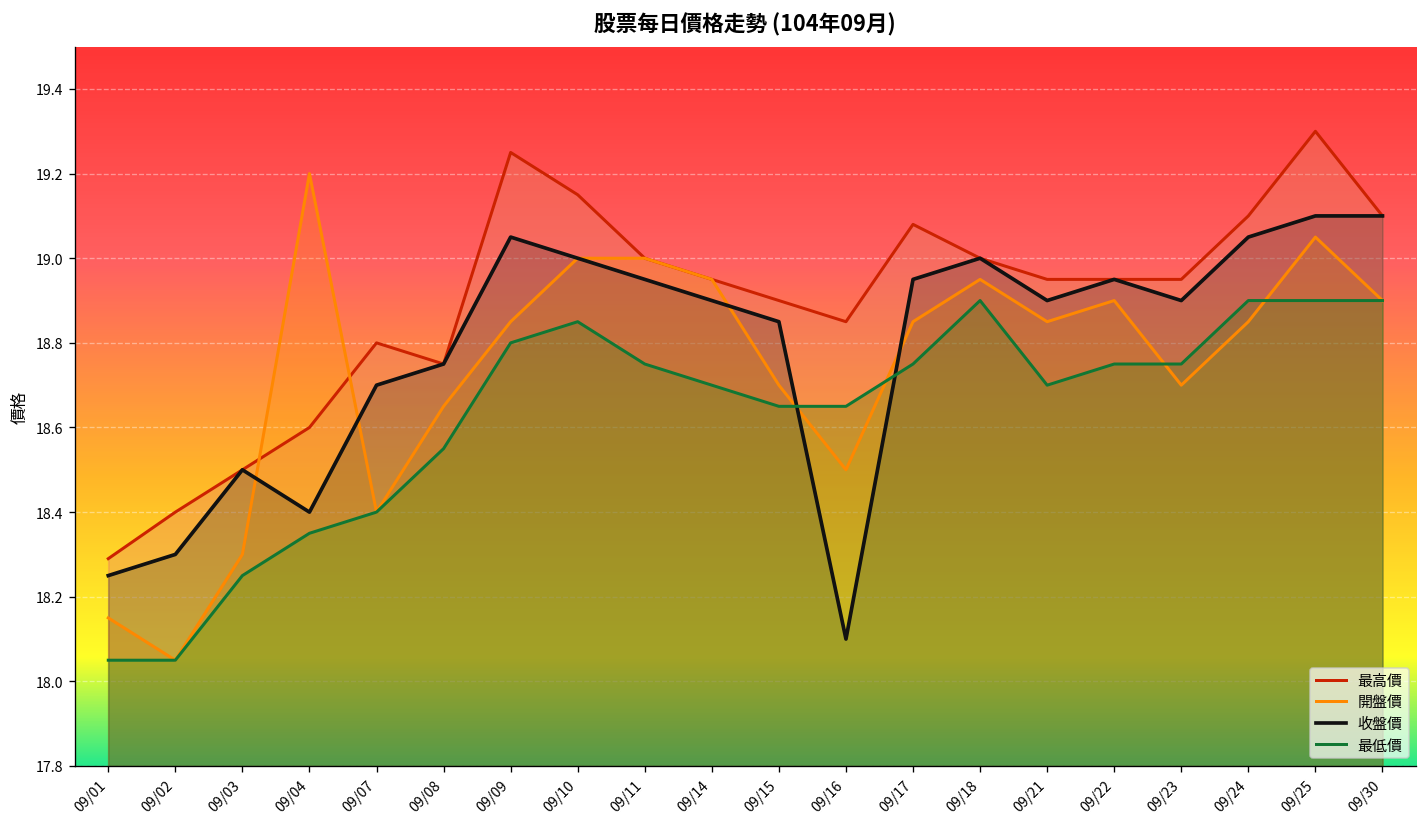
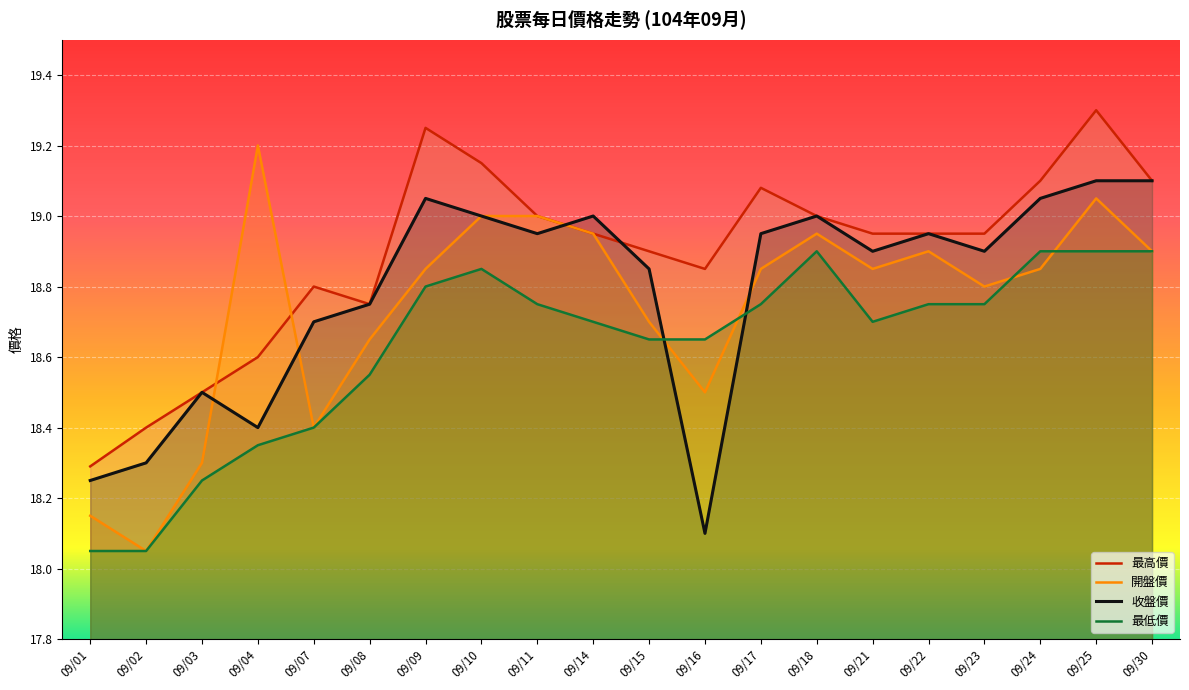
收盤價, 09/14: 18.9 -> 19.0
開盤價, 09/23: 18.7 -> 18.8
